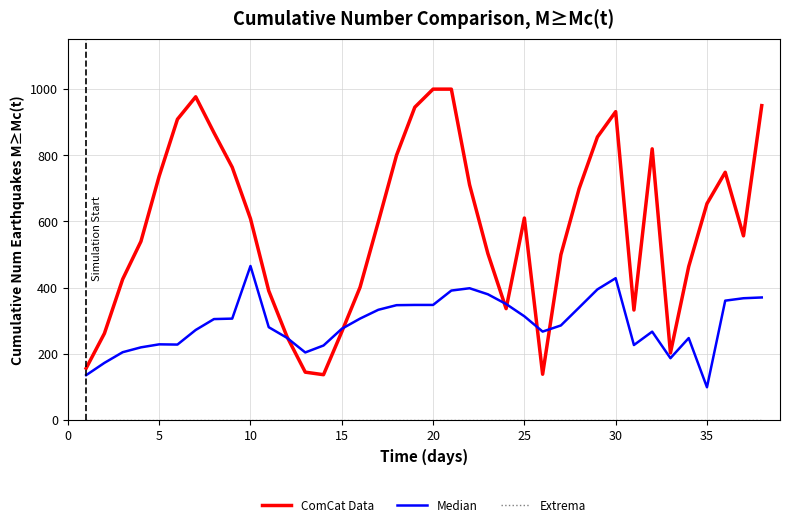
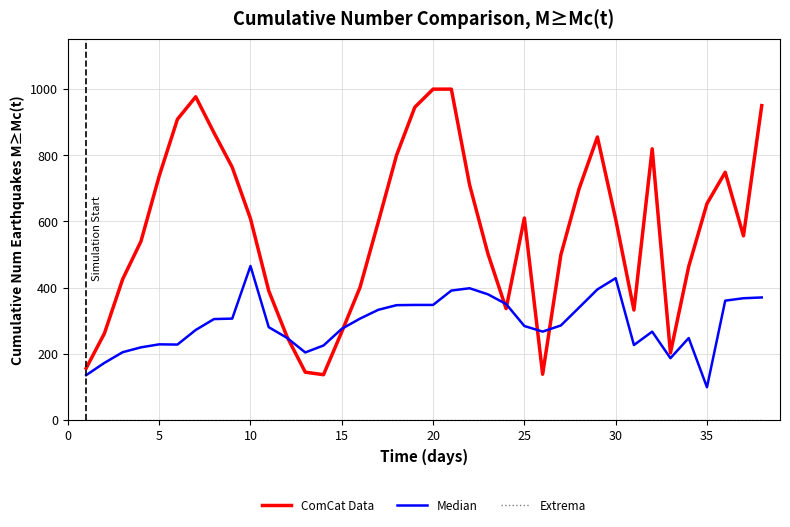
Median, 25: 310 -> 280
ComCat Data, 30: 930 -> 610
